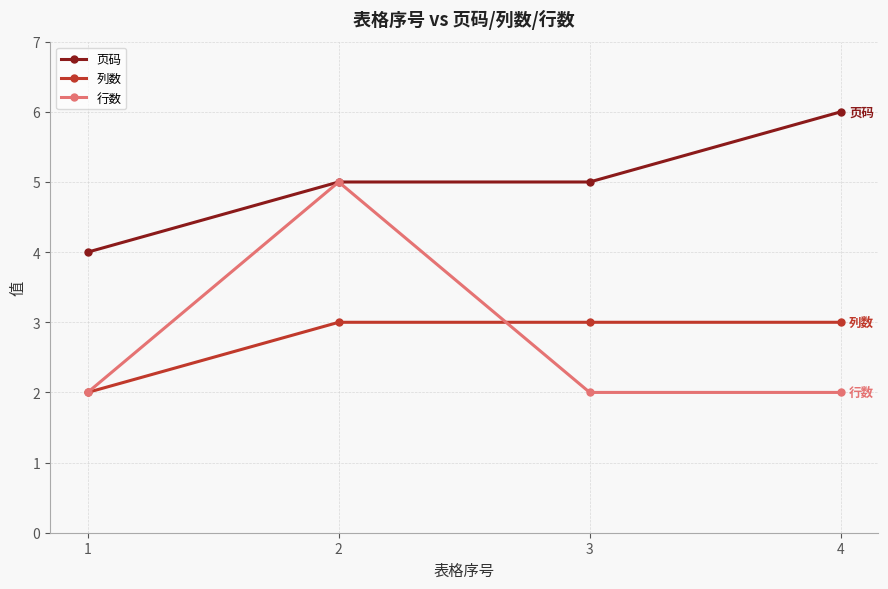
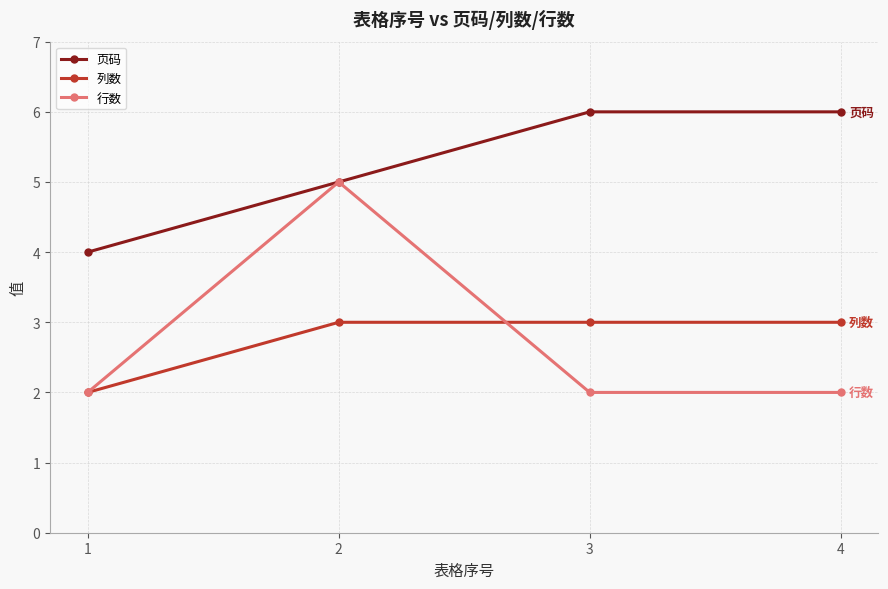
页码, 3: 5 -> 6
